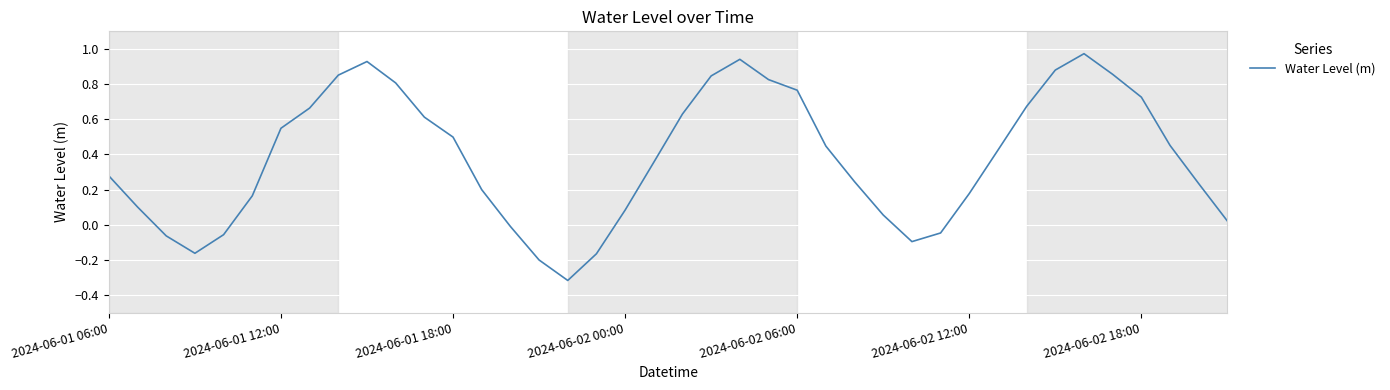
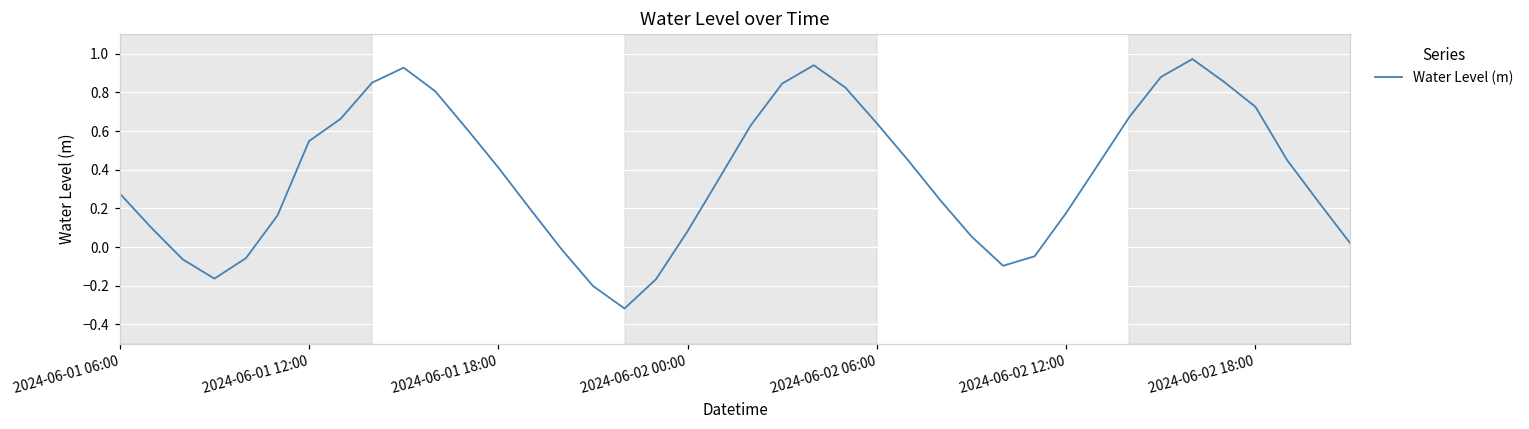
2024-06-01 18:00: 0.50 -> 0.41
2024-06-02 06:00: 0.77 -> 0.64
